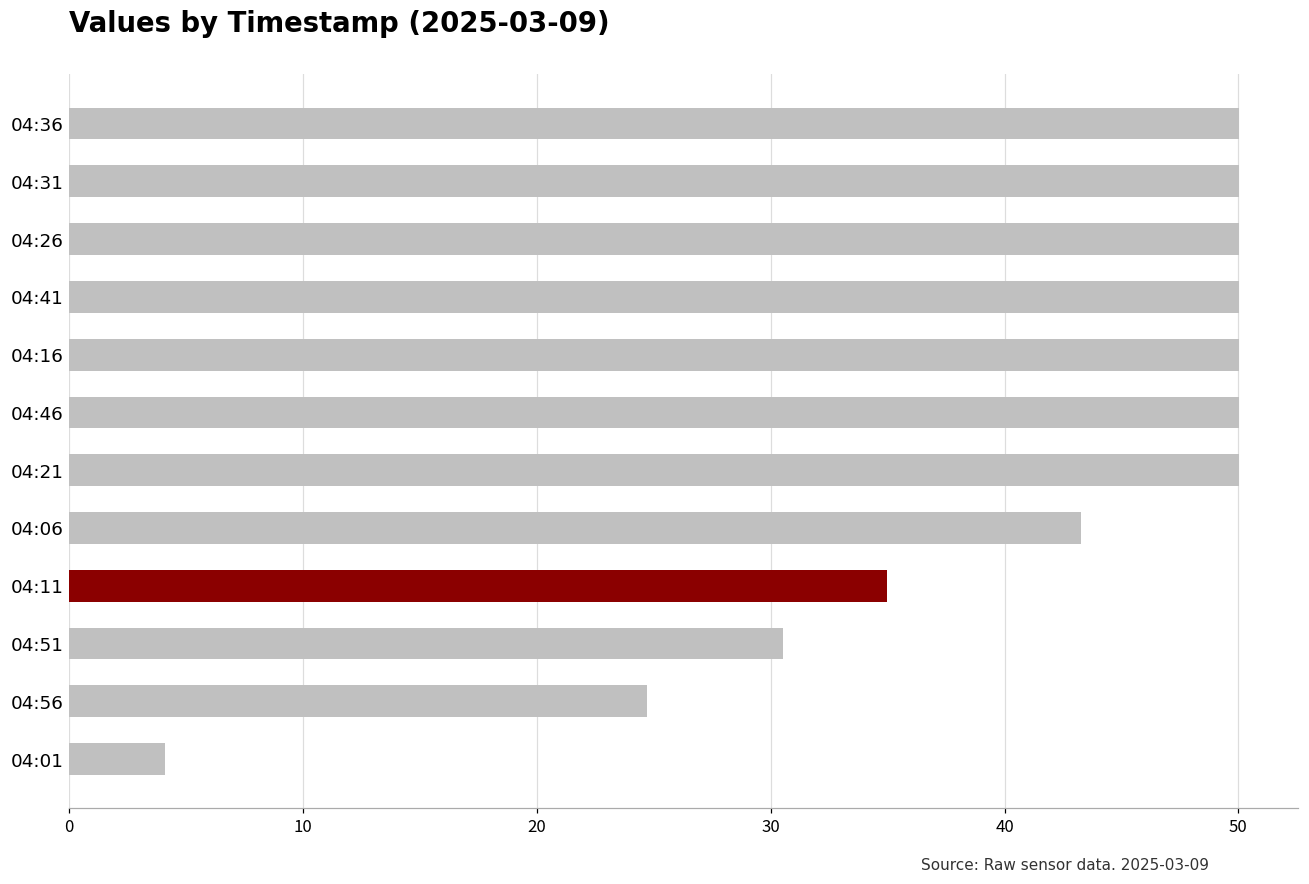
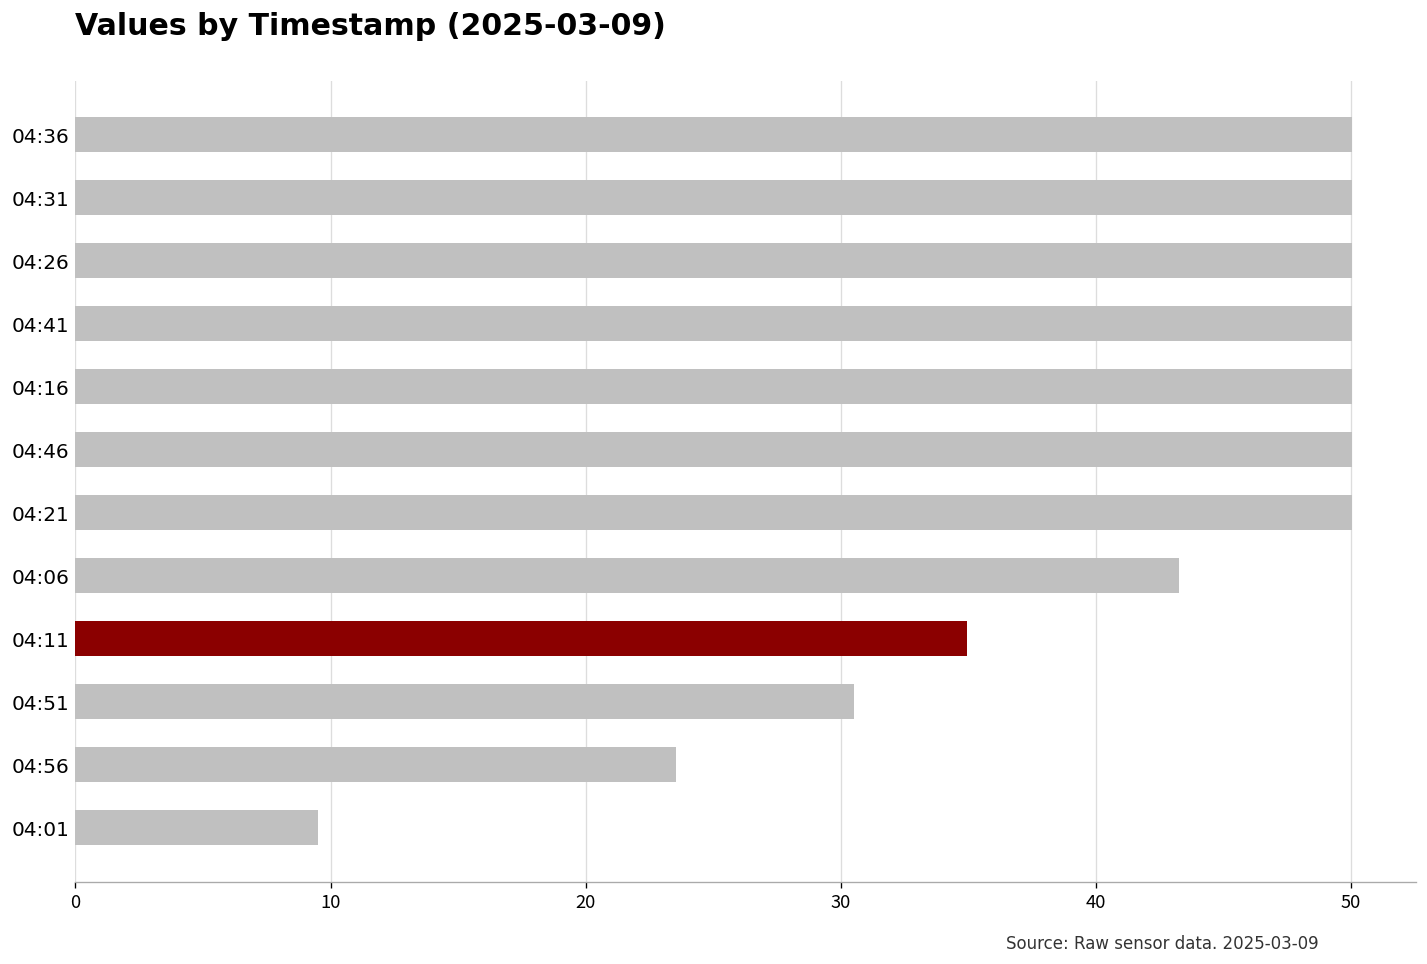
04:56: 24.7 -> 23.6
04:01: 4.1 -> 9.5
